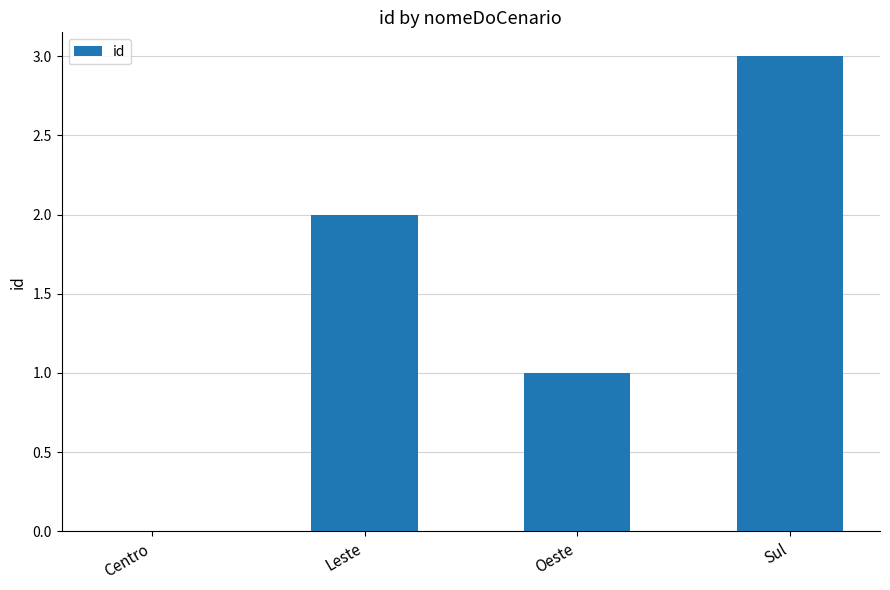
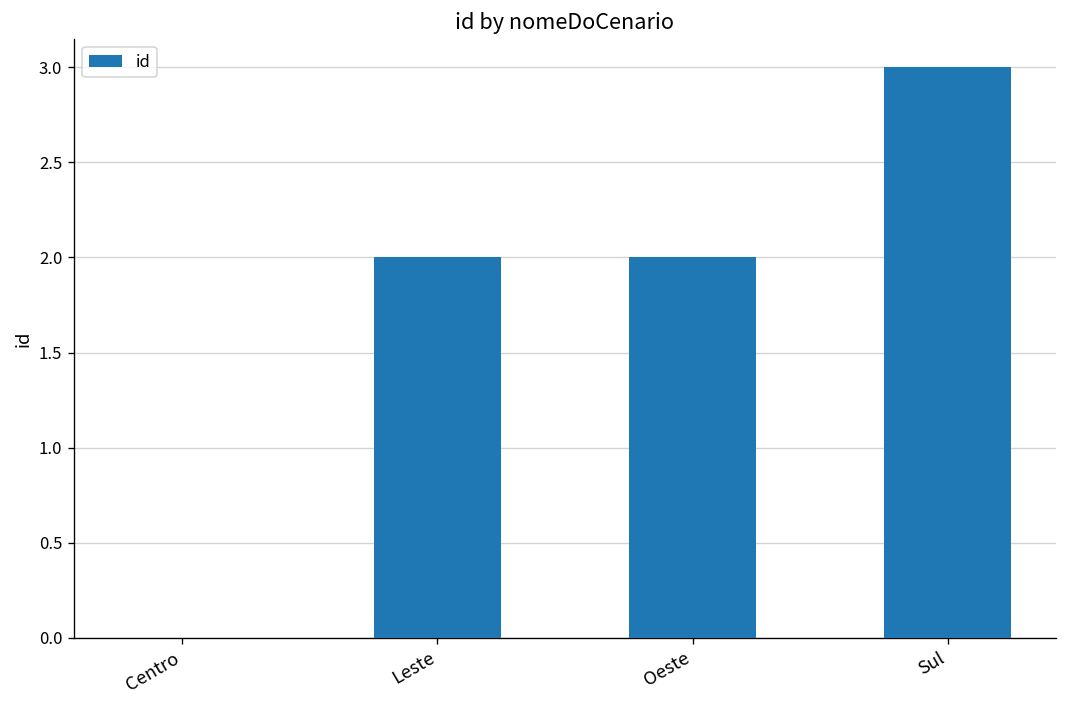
Oeste: 1 -> 2
